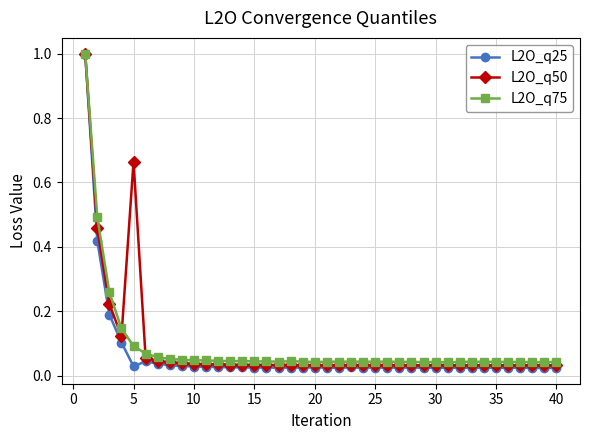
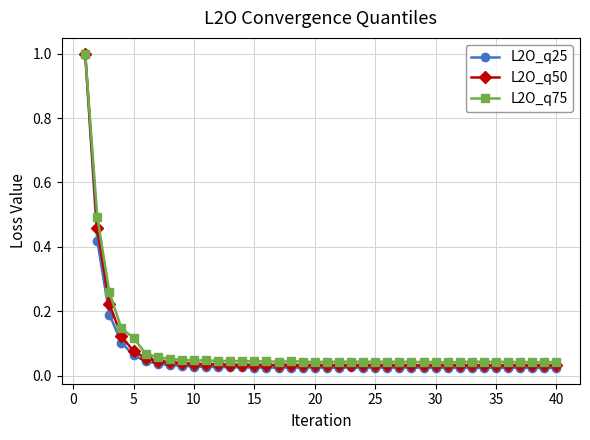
L2O_q25, 5: 0.03 -> 0.06
L2O_q50, 5: 0.66 -> 0.08
L2O_q75, 5: 0.09 -> 0.12
